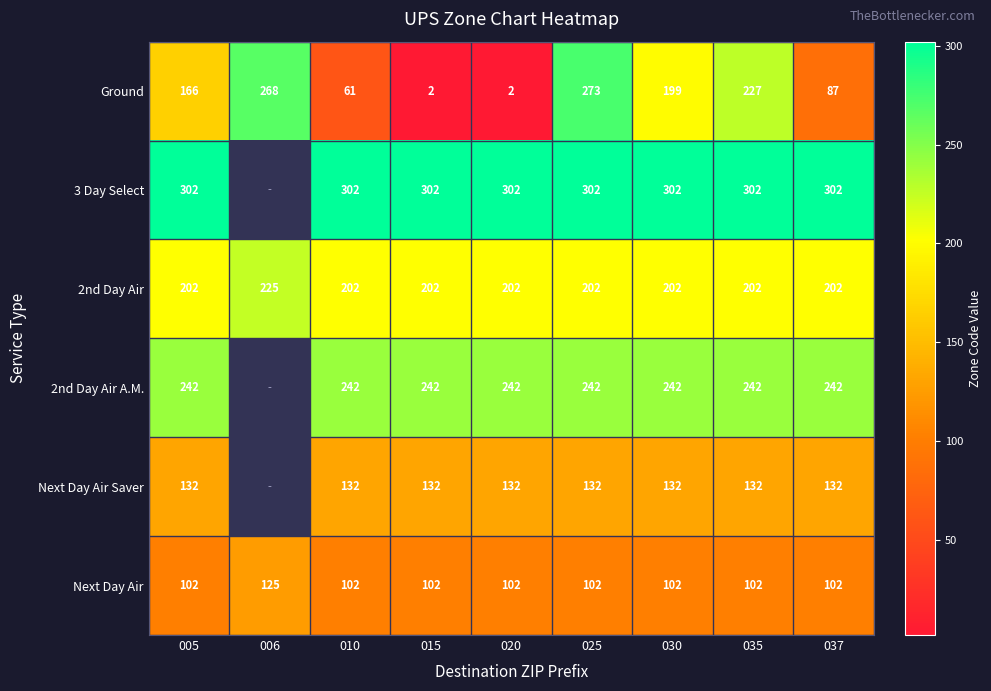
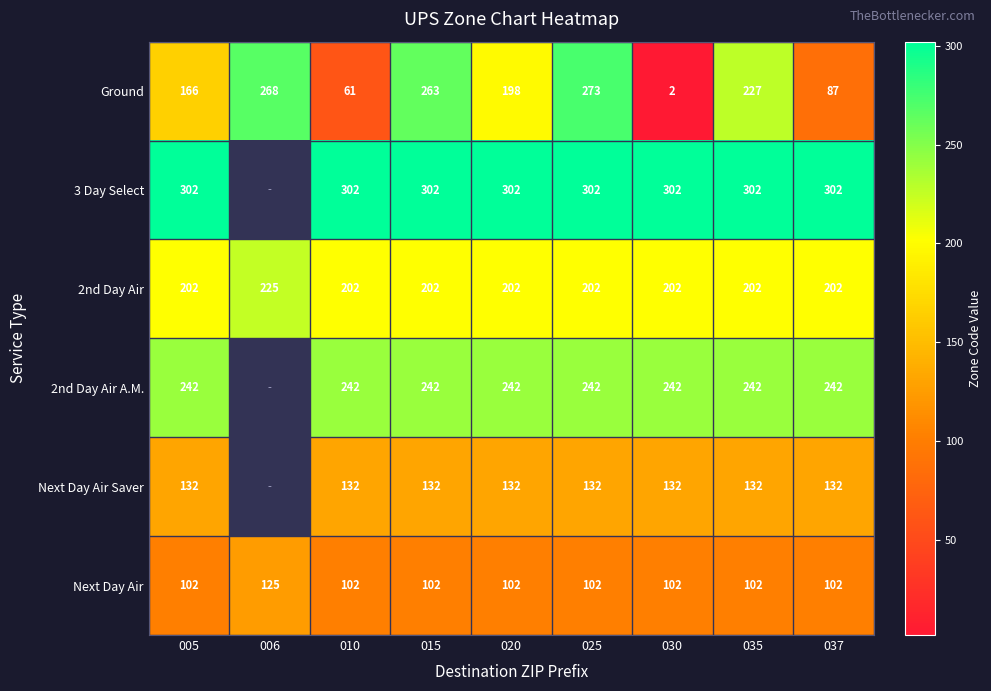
Ground, 015: 2 -> 263
Ground, 020: 2 -> 198
Ground, 030: 199 -> 2
